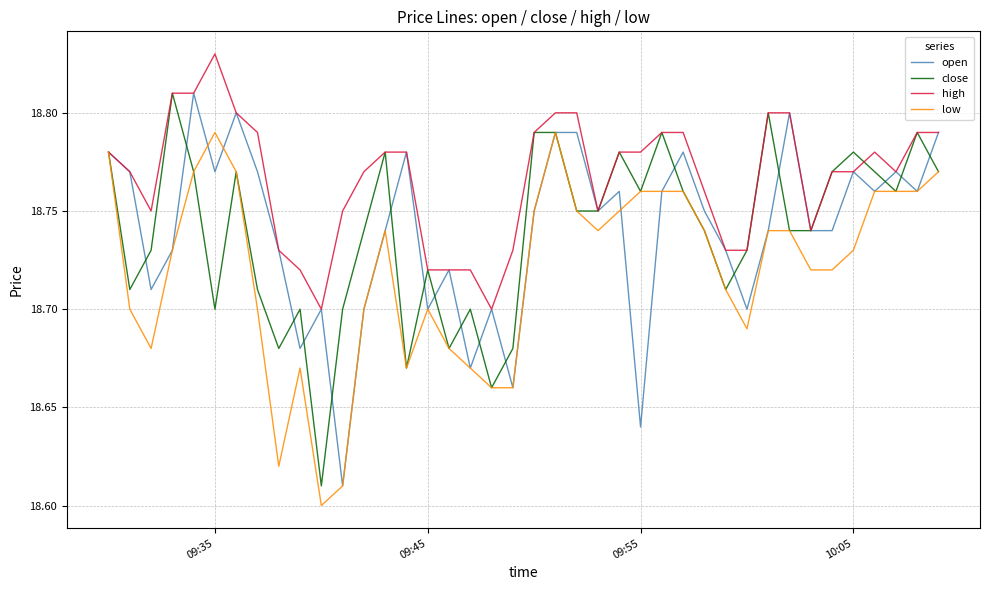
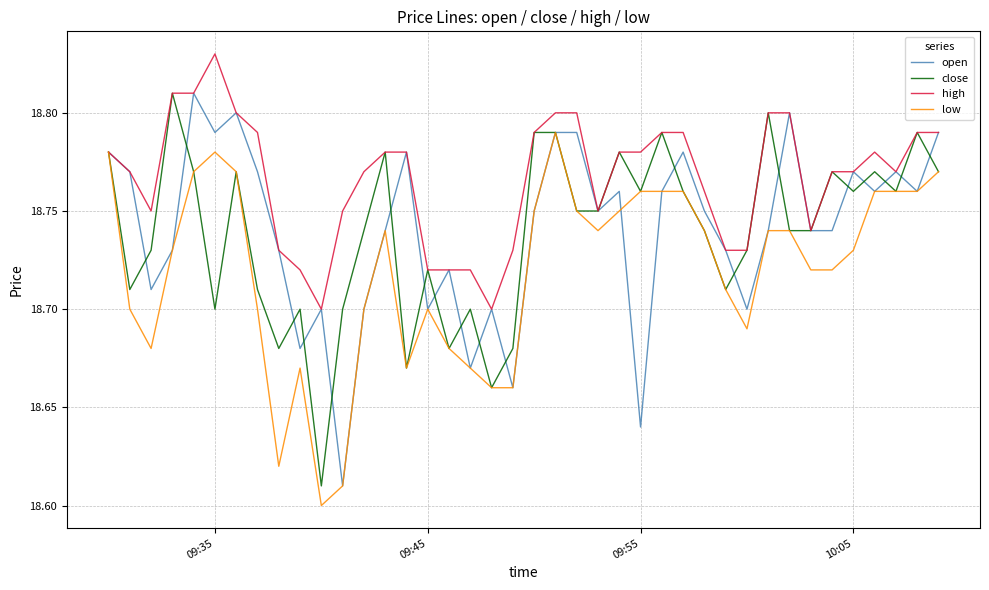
open, 09:35: 18.77 -> 18.79
low, 09:35: 18.79 -> 18.78
close, 10:05: 18.78 -> 18.76
